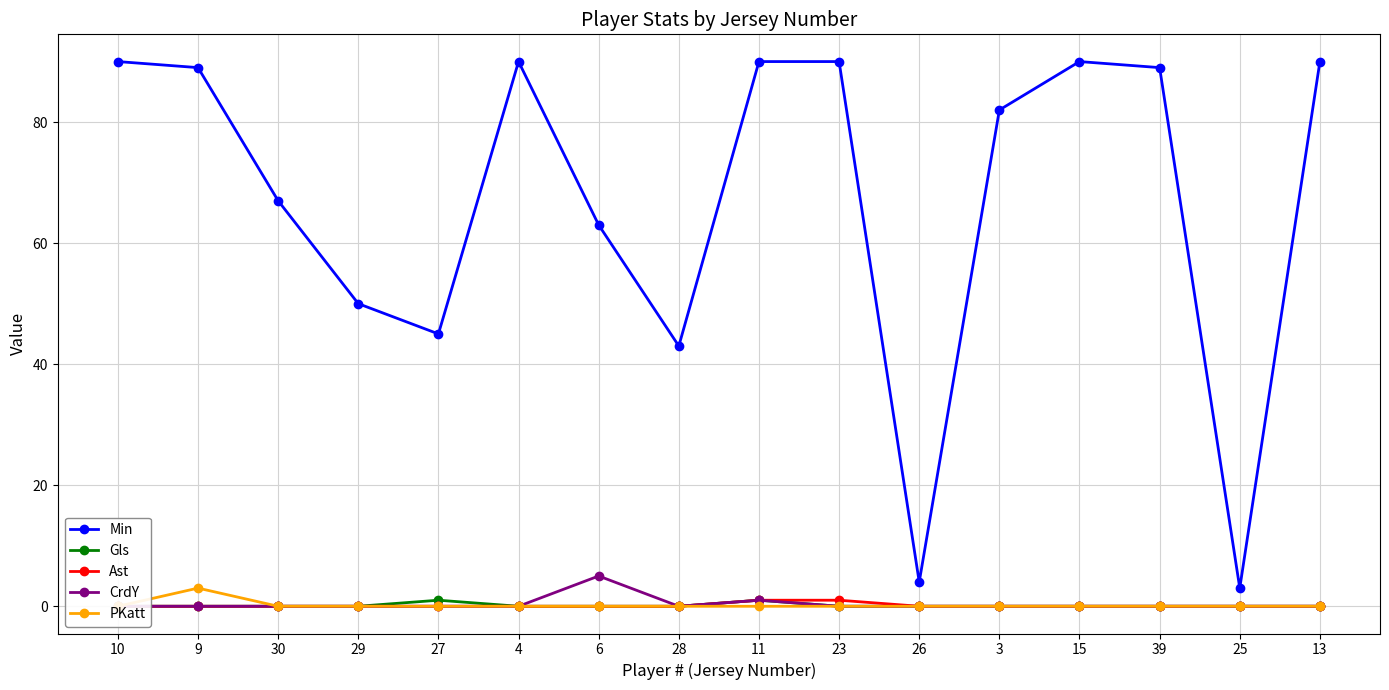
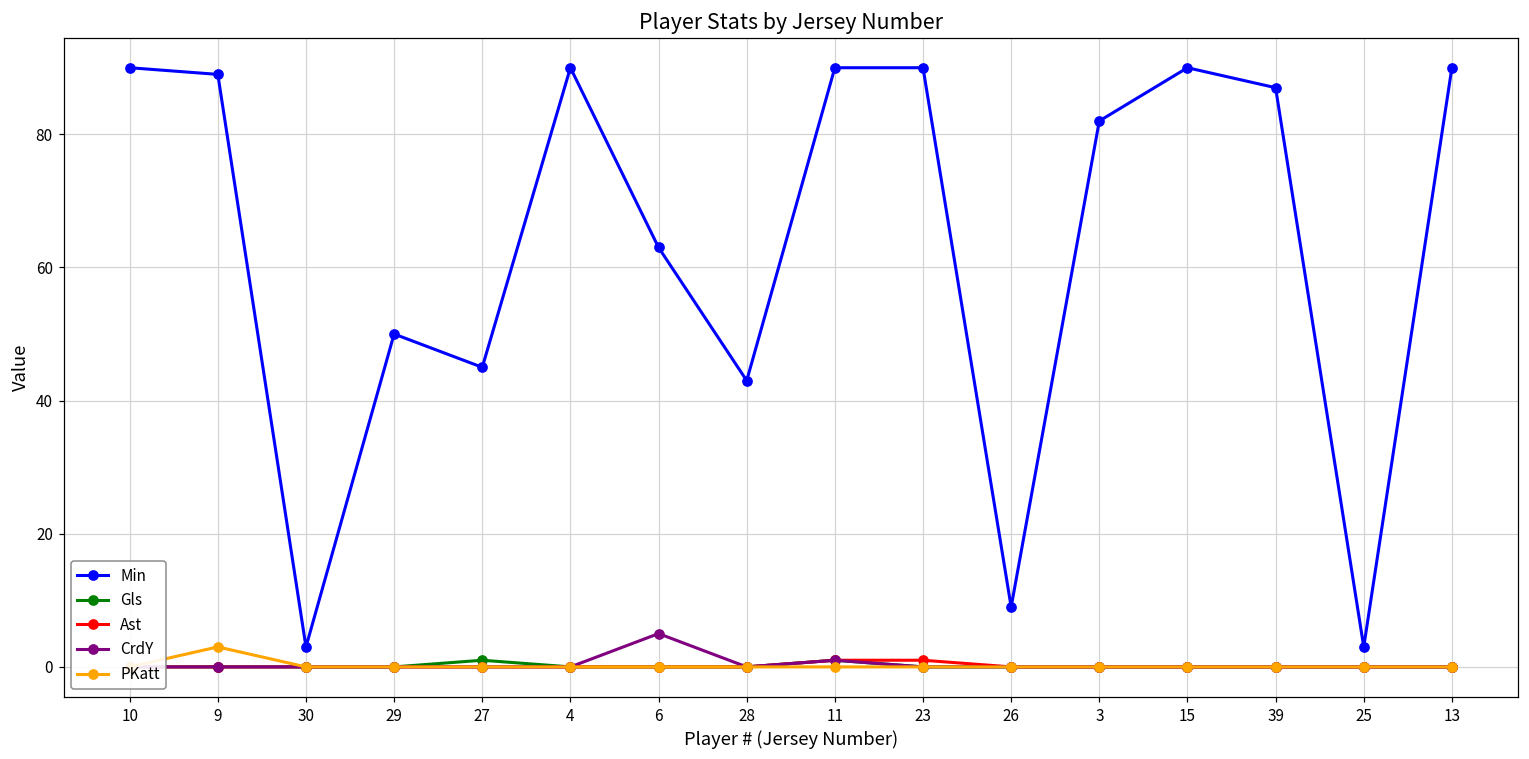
Min, 30: 67 -> 3
Min, 26: 4 -> 9
Min, 39: 89 -> 87
